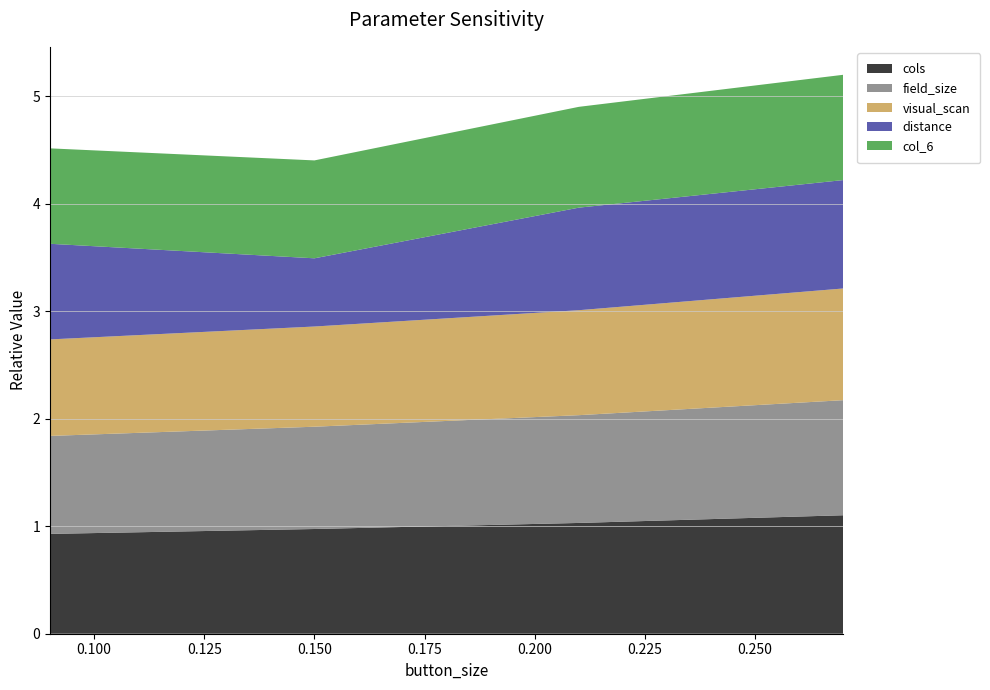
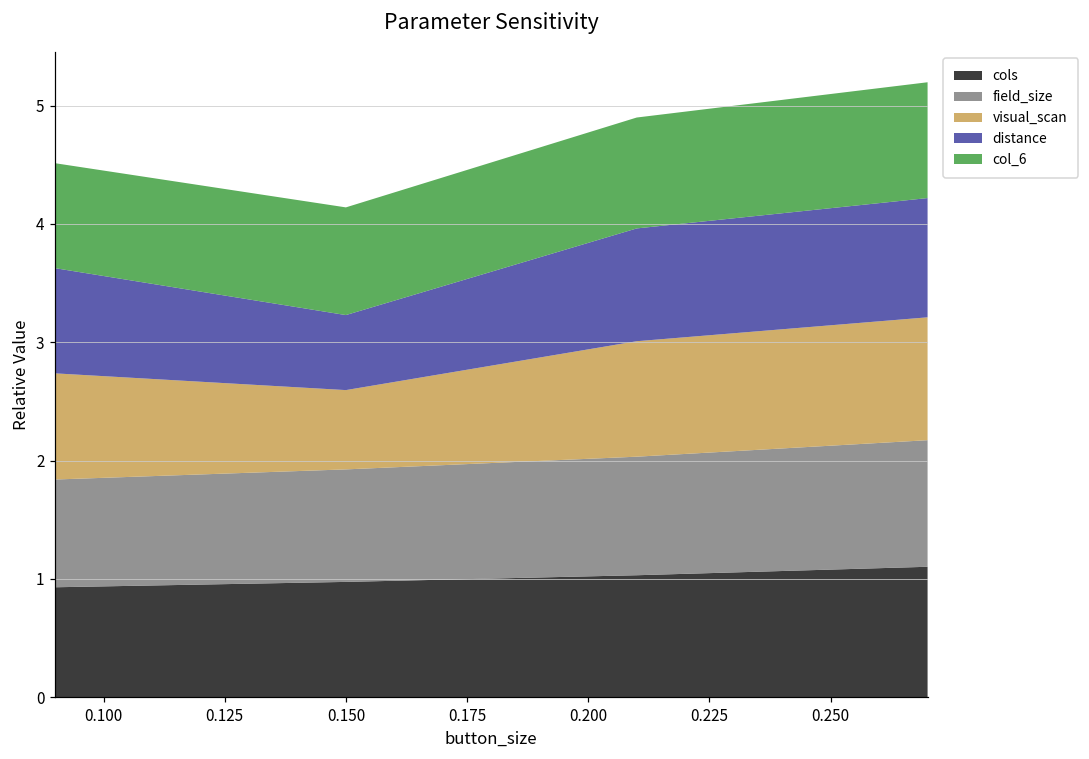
visual_scan, 0.150: 0.93 -> 0.67
